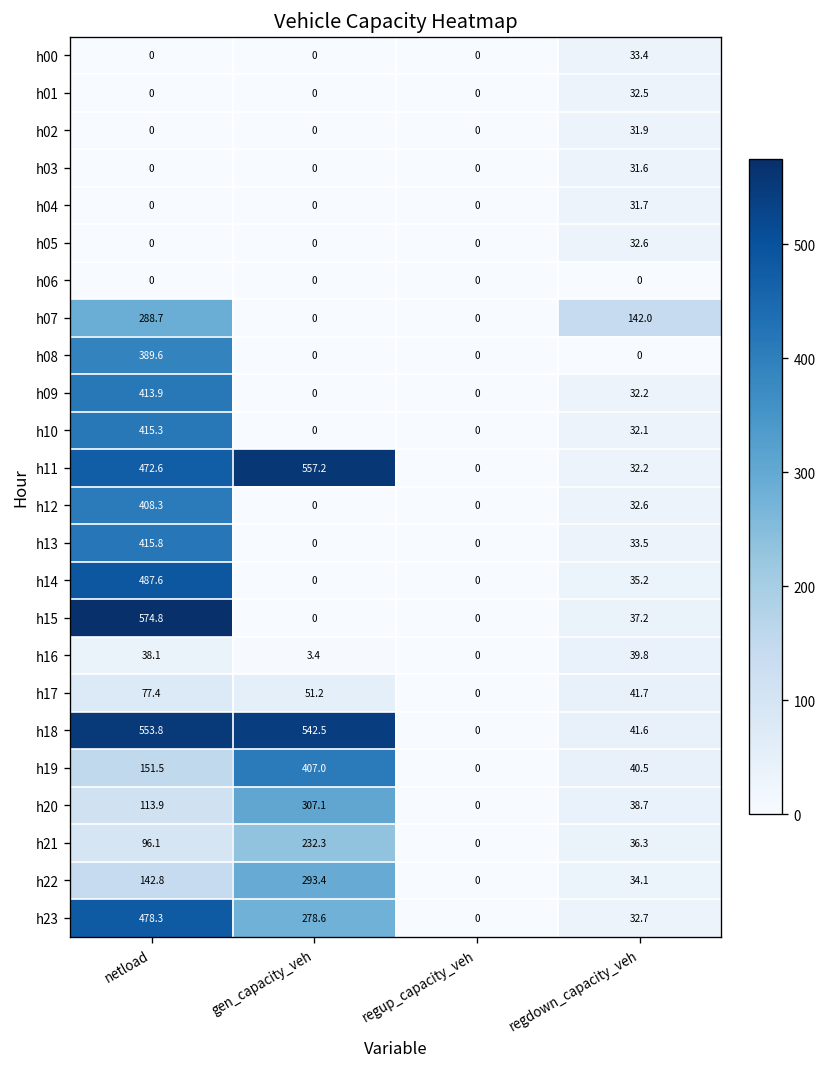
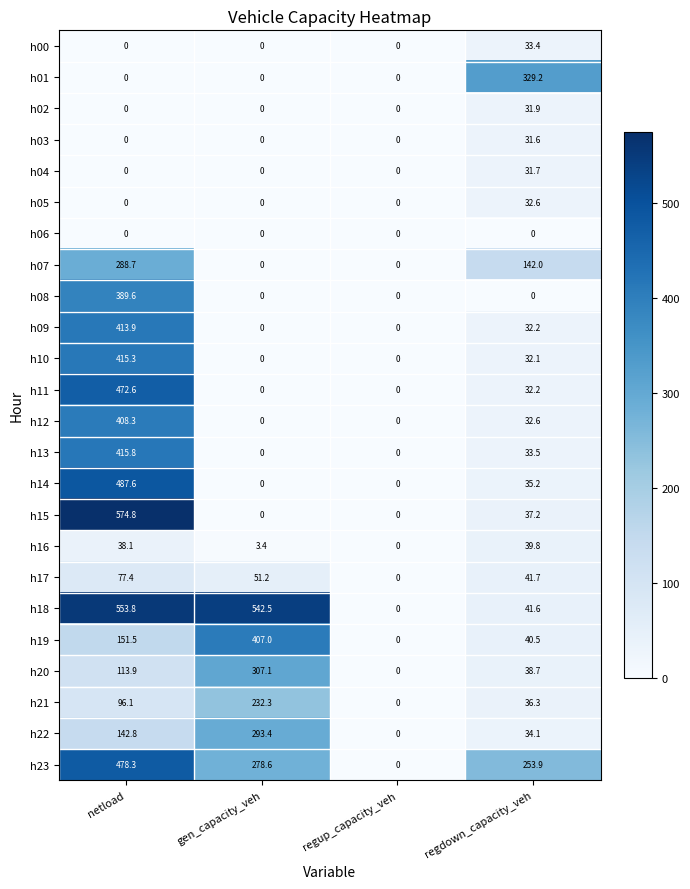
h01, regdown_capacity_veh: 32.5 -> 329.2
h11, gen_capacity_veh: 557.2 -> 0
h23, regdown_capacity_veh: 32.7 -> 253.9
